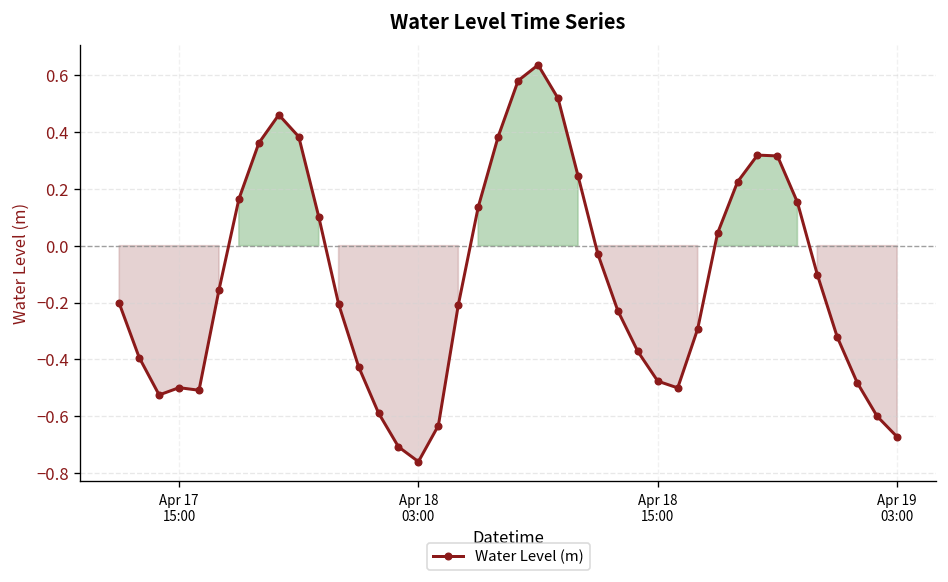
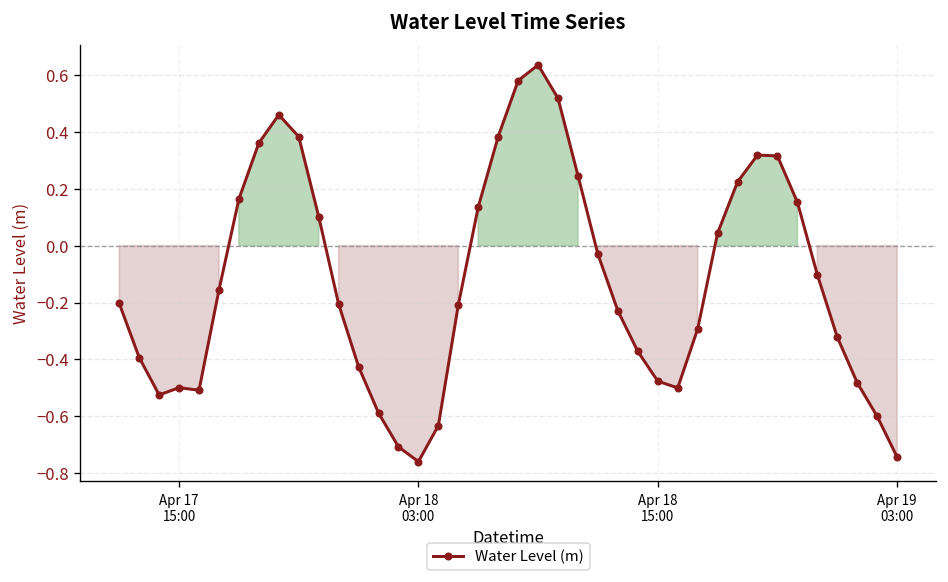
Apr 19 03:00: -0.67 -> -0.74
